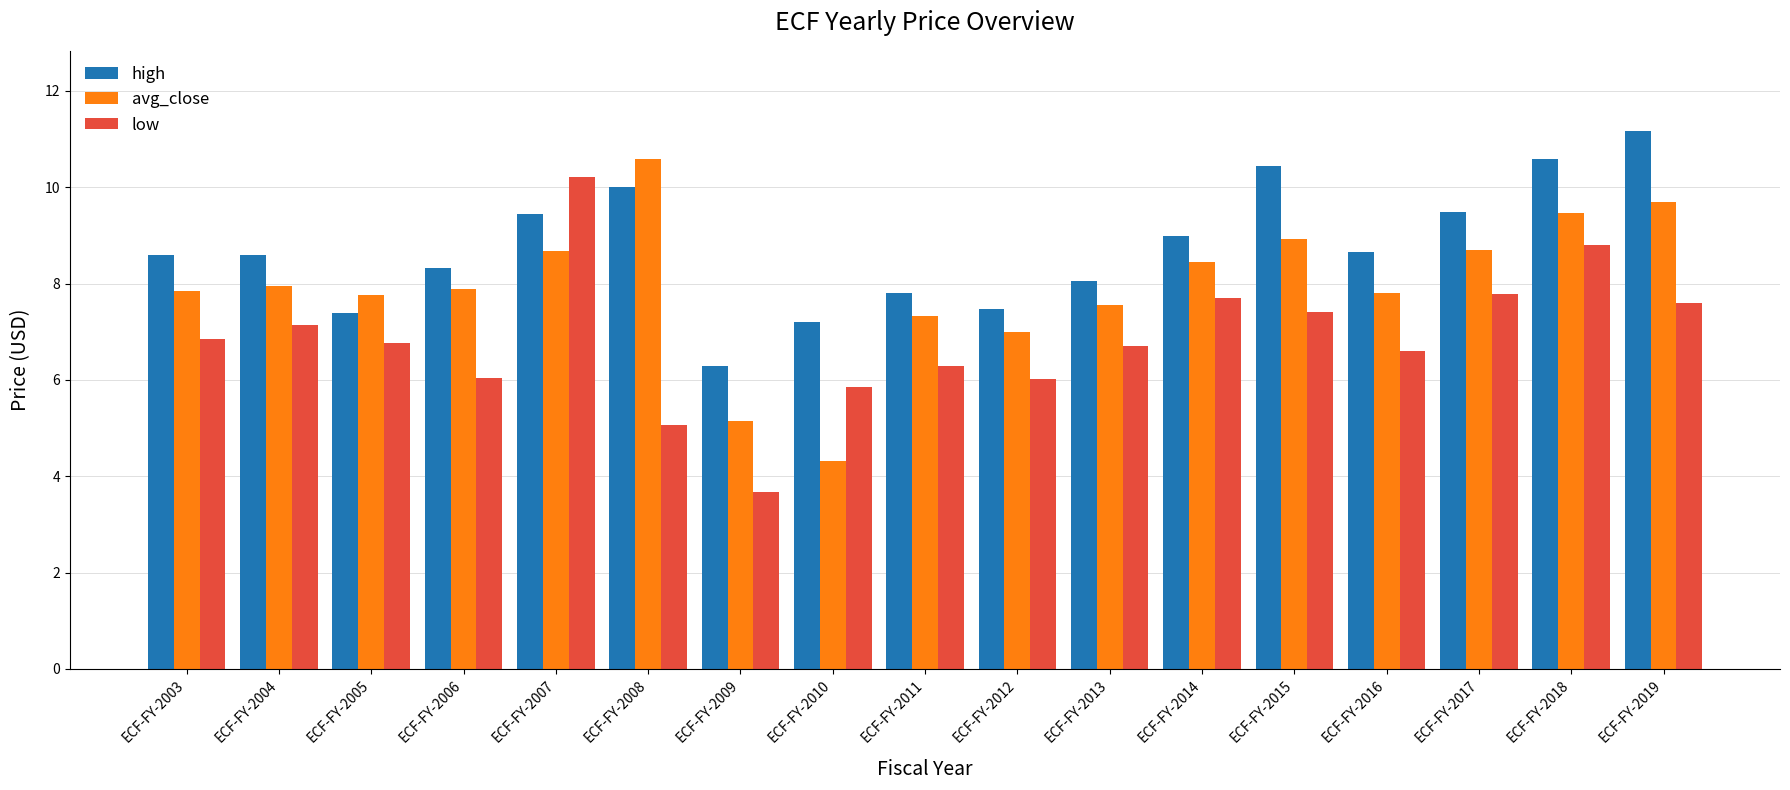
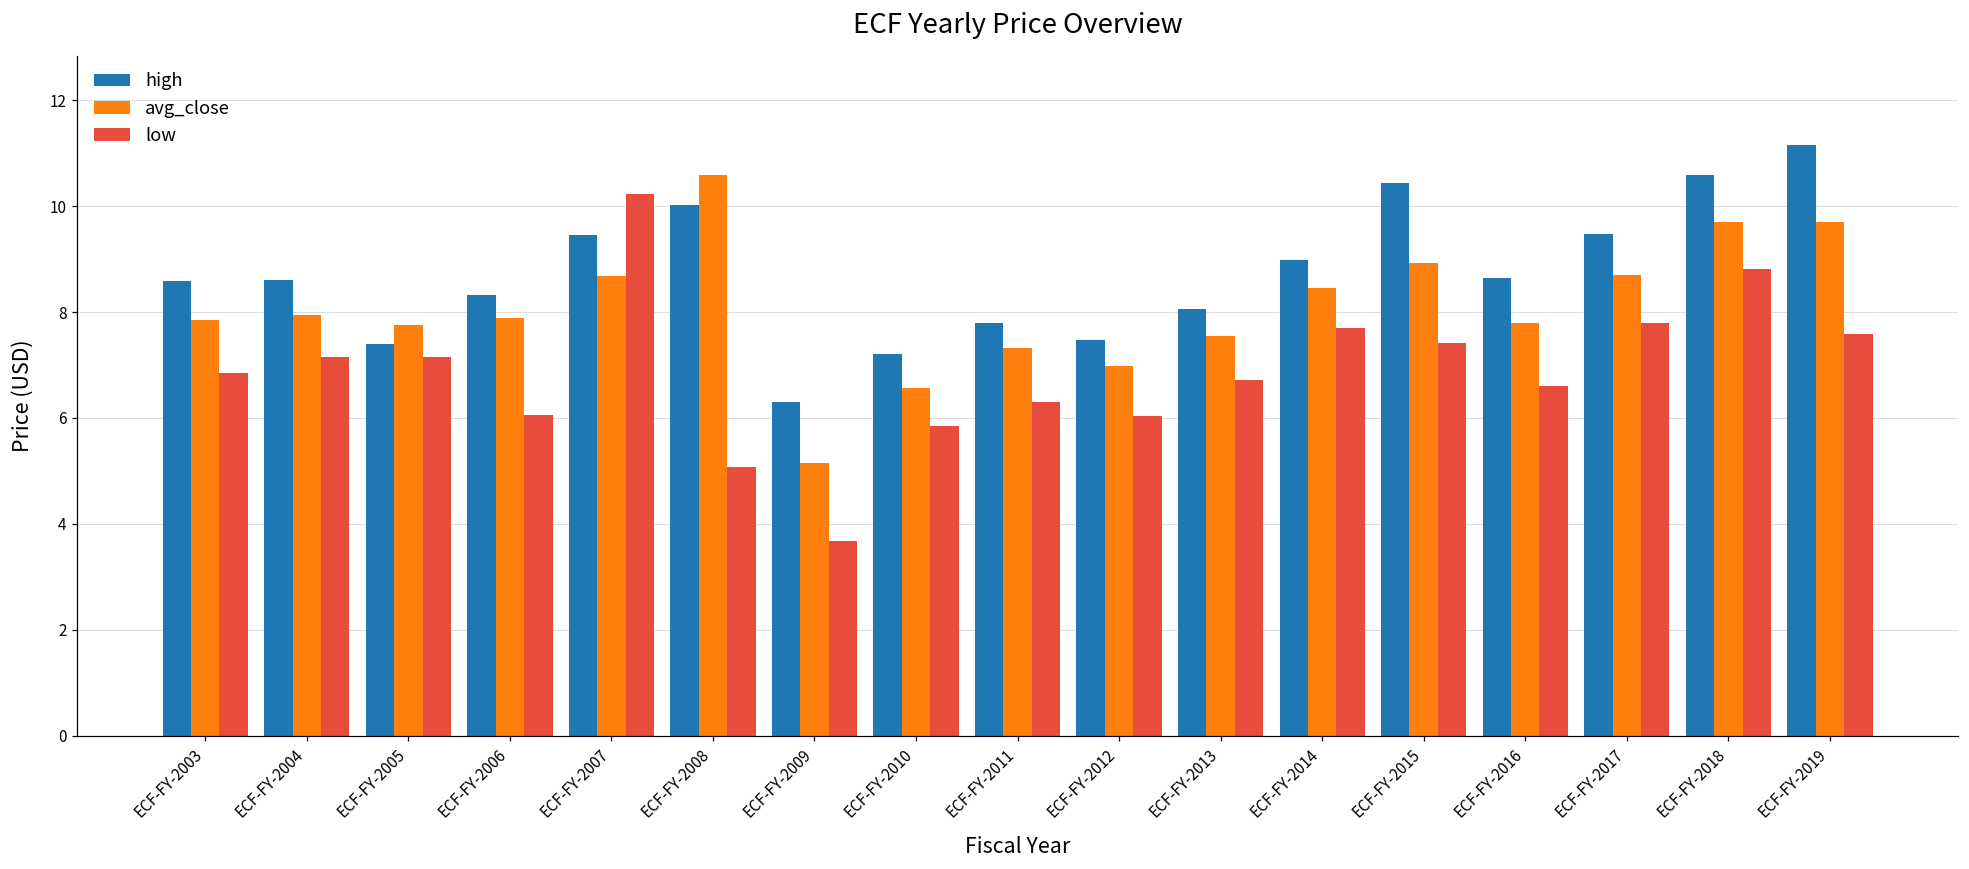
low, ECF-FY-2005: 6.8 -> 7.2
avg_close, ECF-FY-2010: 4.3 -> 6.6
avg_close, ECF-FY-2018: 9.5 -> 9.7
